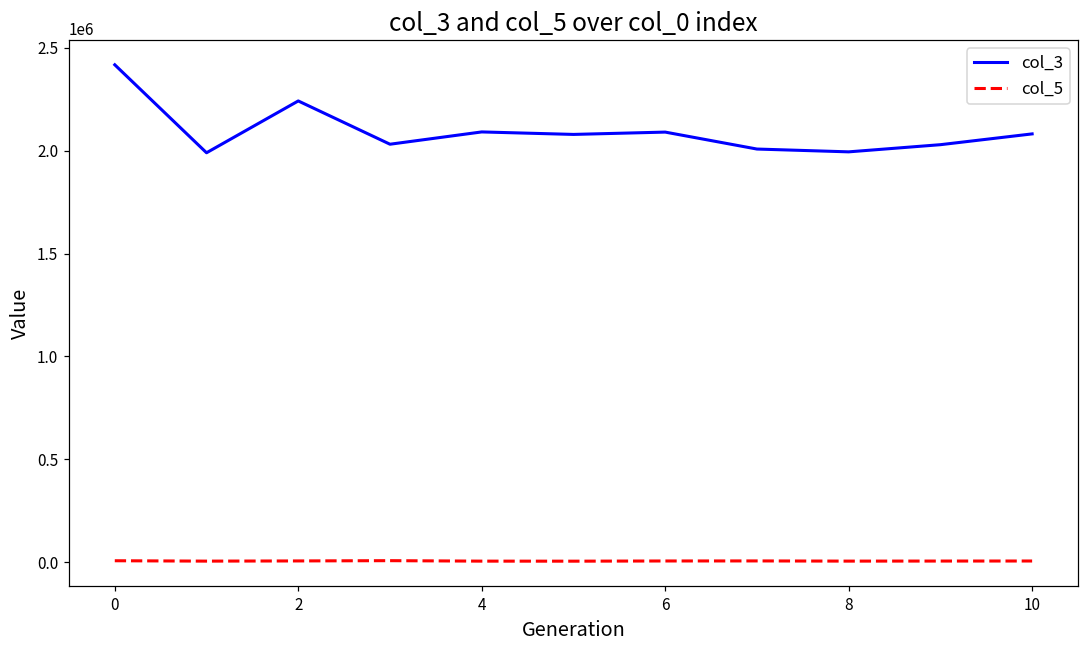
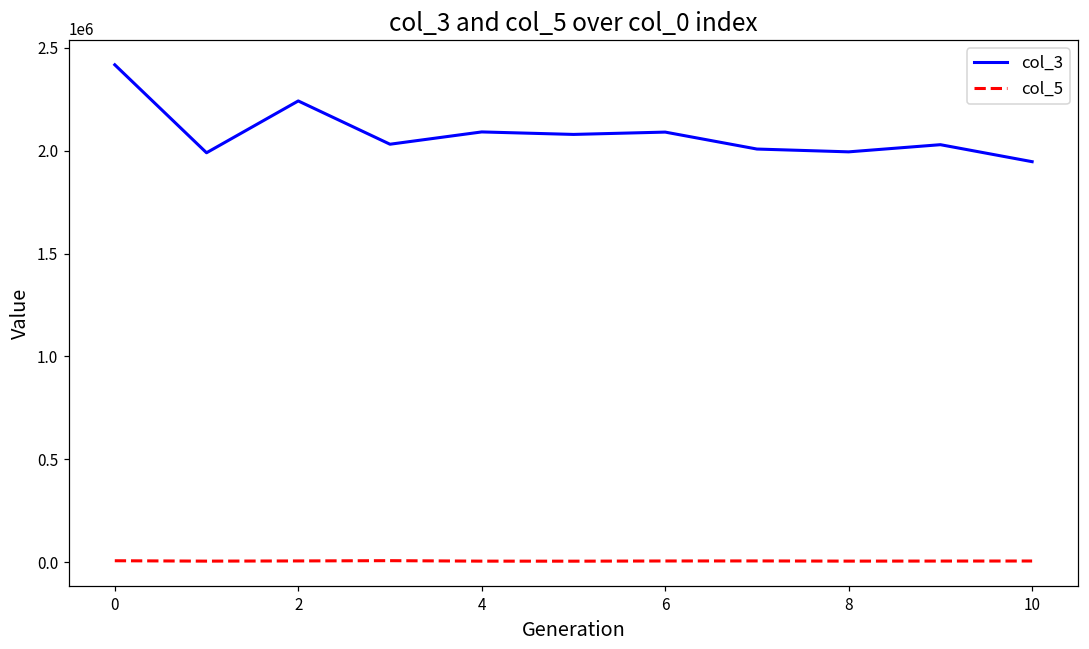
col_3, 10: 2080000 -> 1950000
